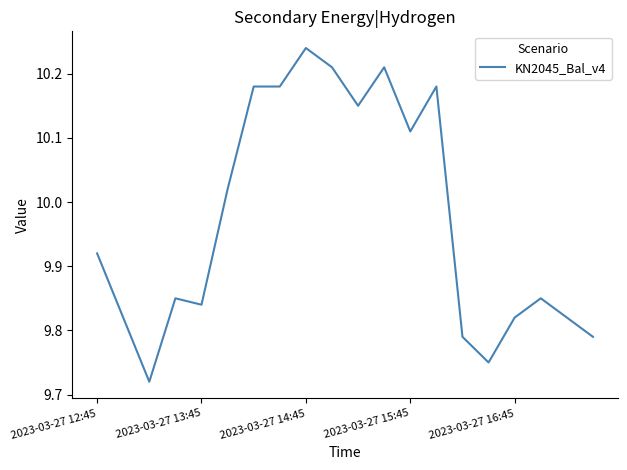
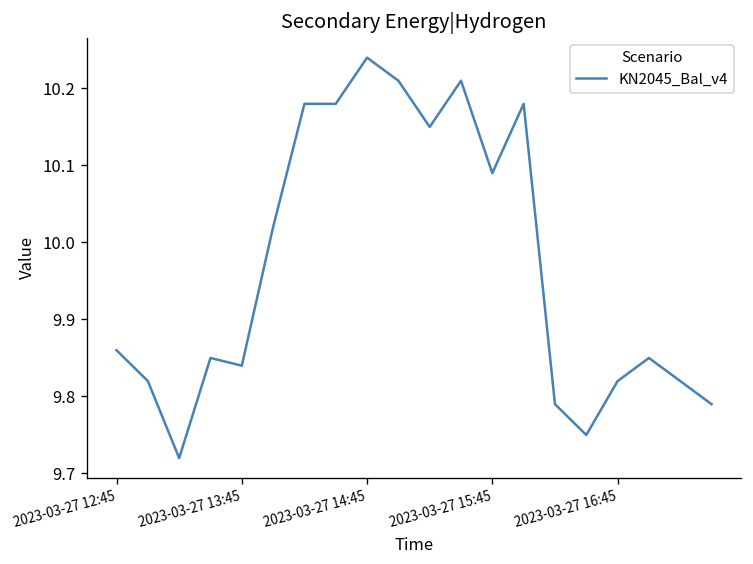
2023-03-27 12:45: 9.92 -> 9.86
2023-03-27 15:45: 10.11 -> 10.09
